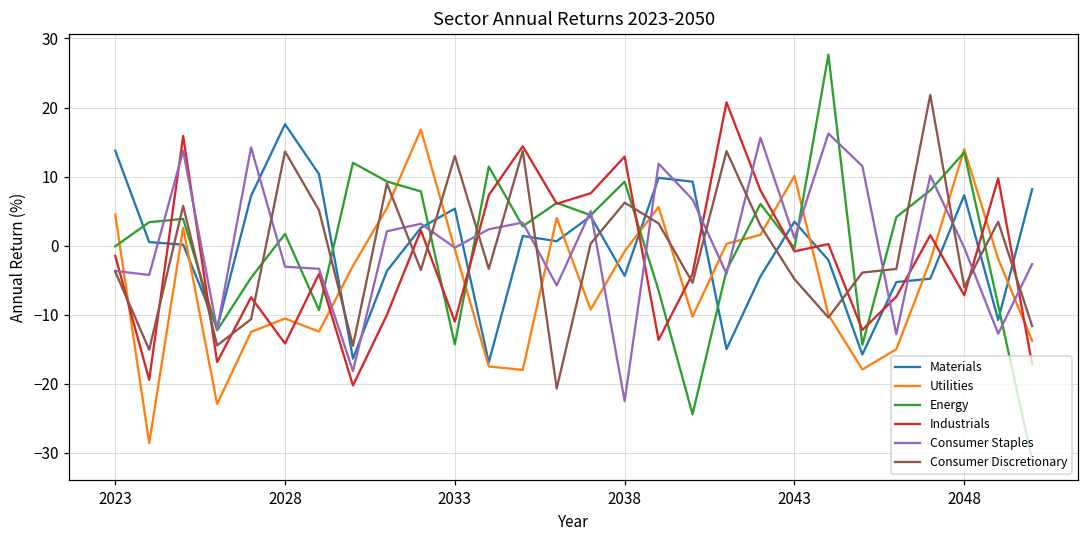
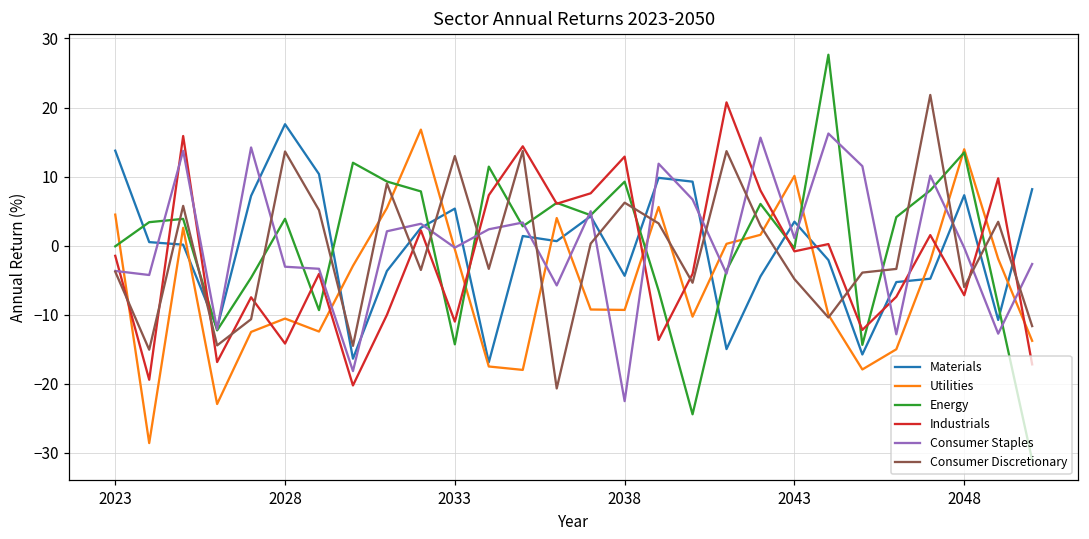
Energy, 2028: 2 -> 4
Utilities, 2038: -1 -> -9
